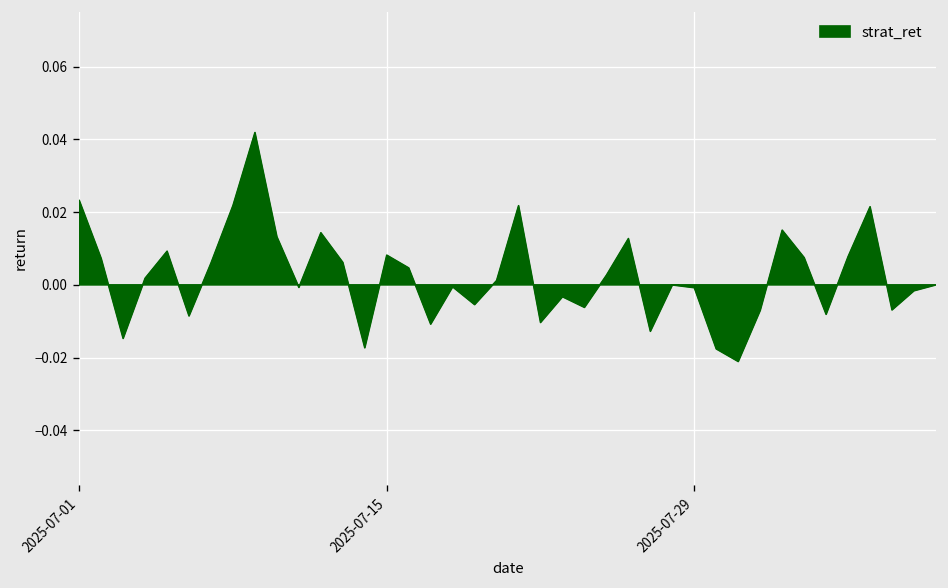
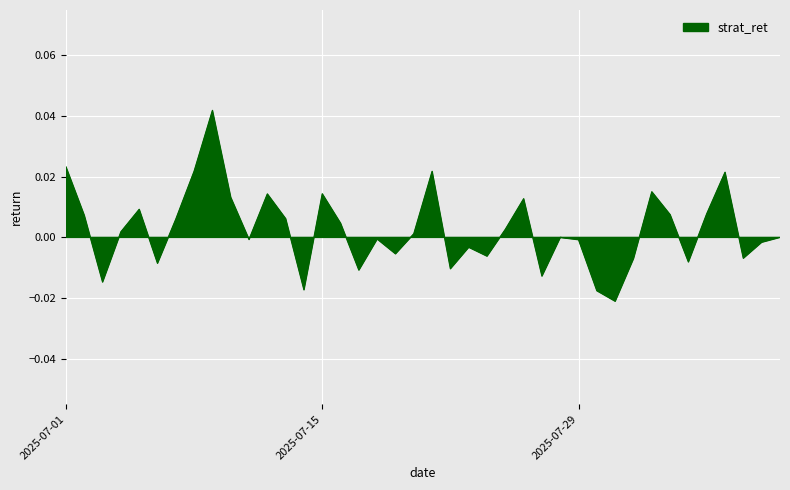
2025-07-15: 0.008 -> 0.014
